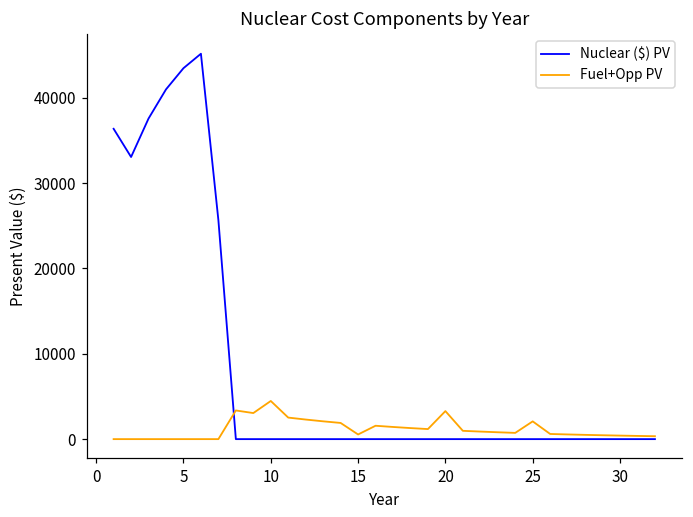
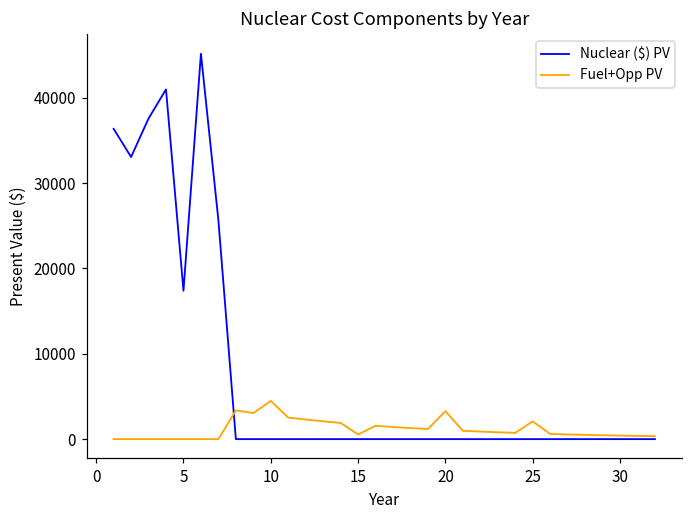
Nuclear ($) PV, 5: 43000 -> 17000
